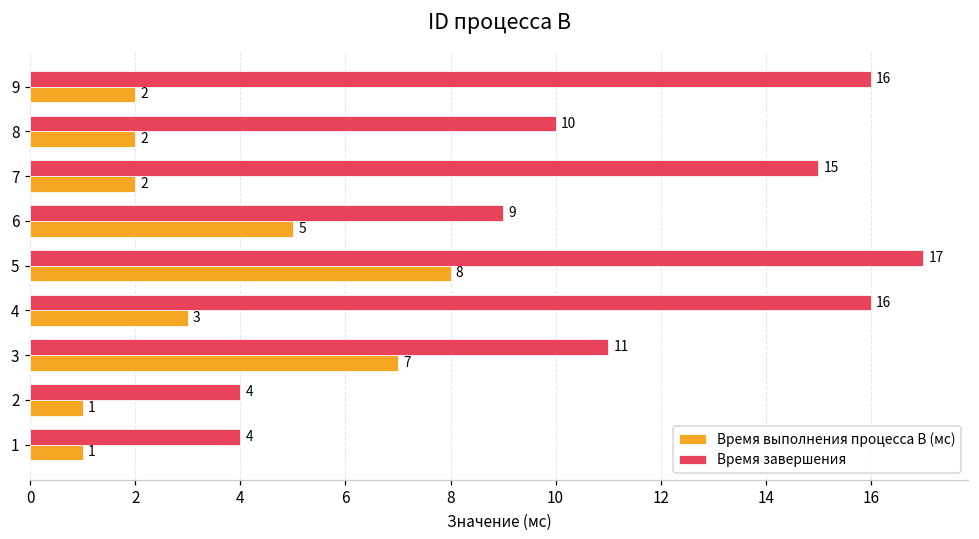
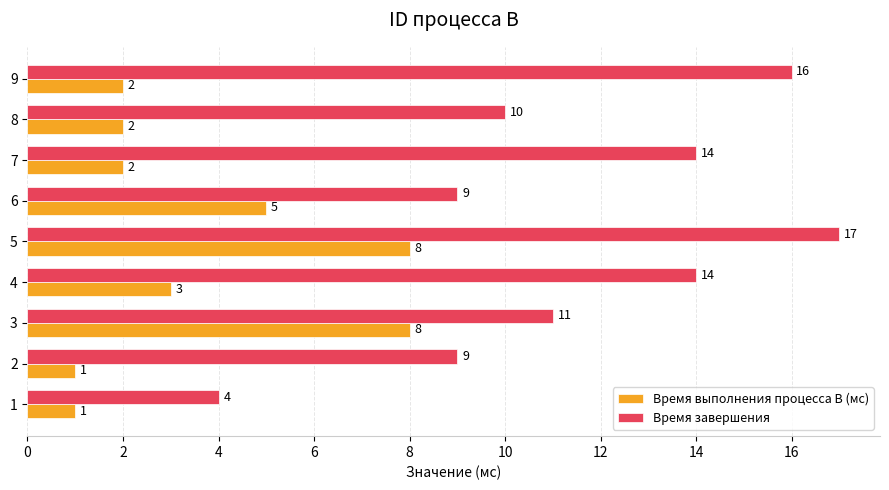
Время завершения, 7: 15 -> 14
Время завершения, 4: 16 -> 14
Время выполнения процесса В (мс), 3: 7 -> 8
Время завершения, 2: 4 -> 9
